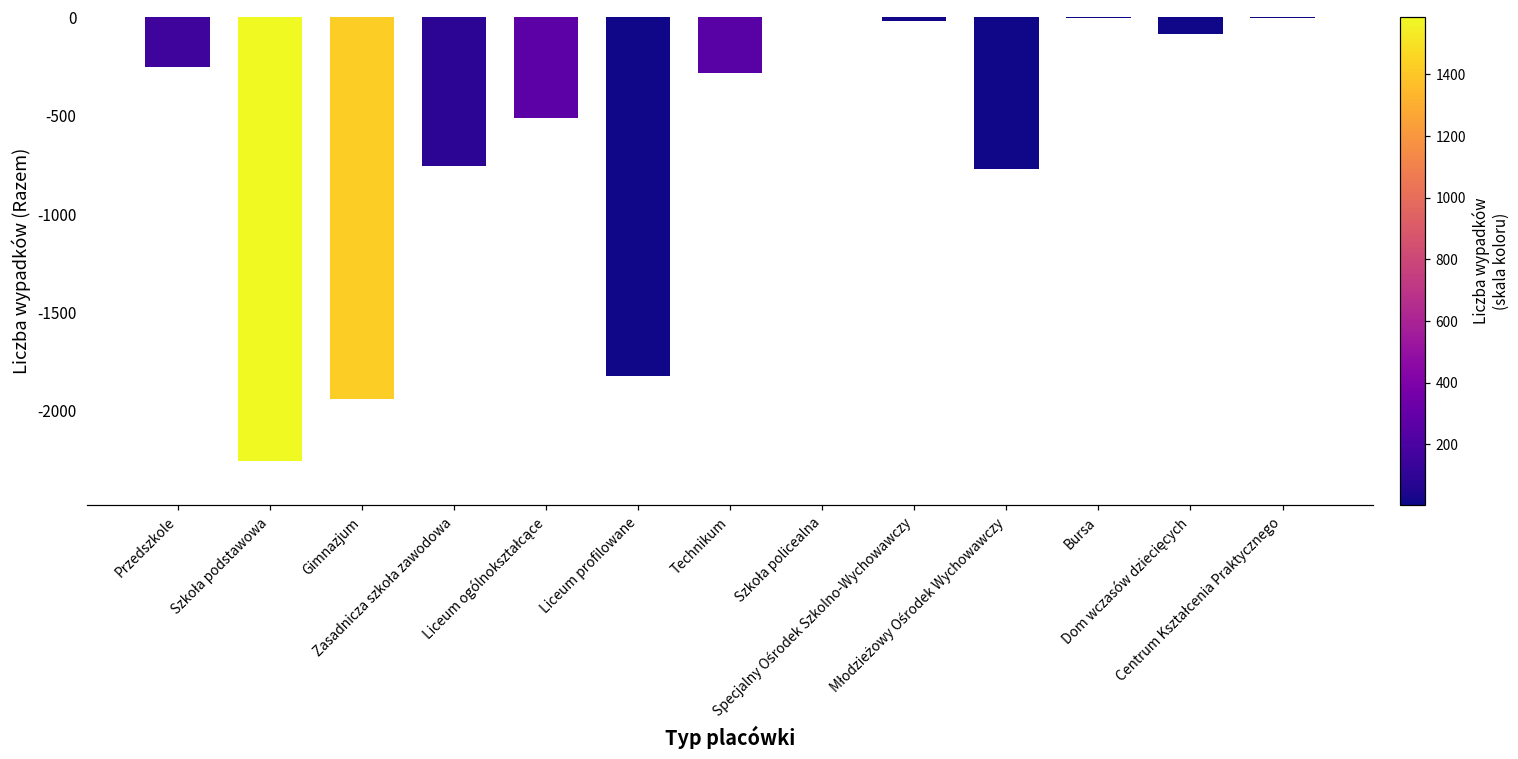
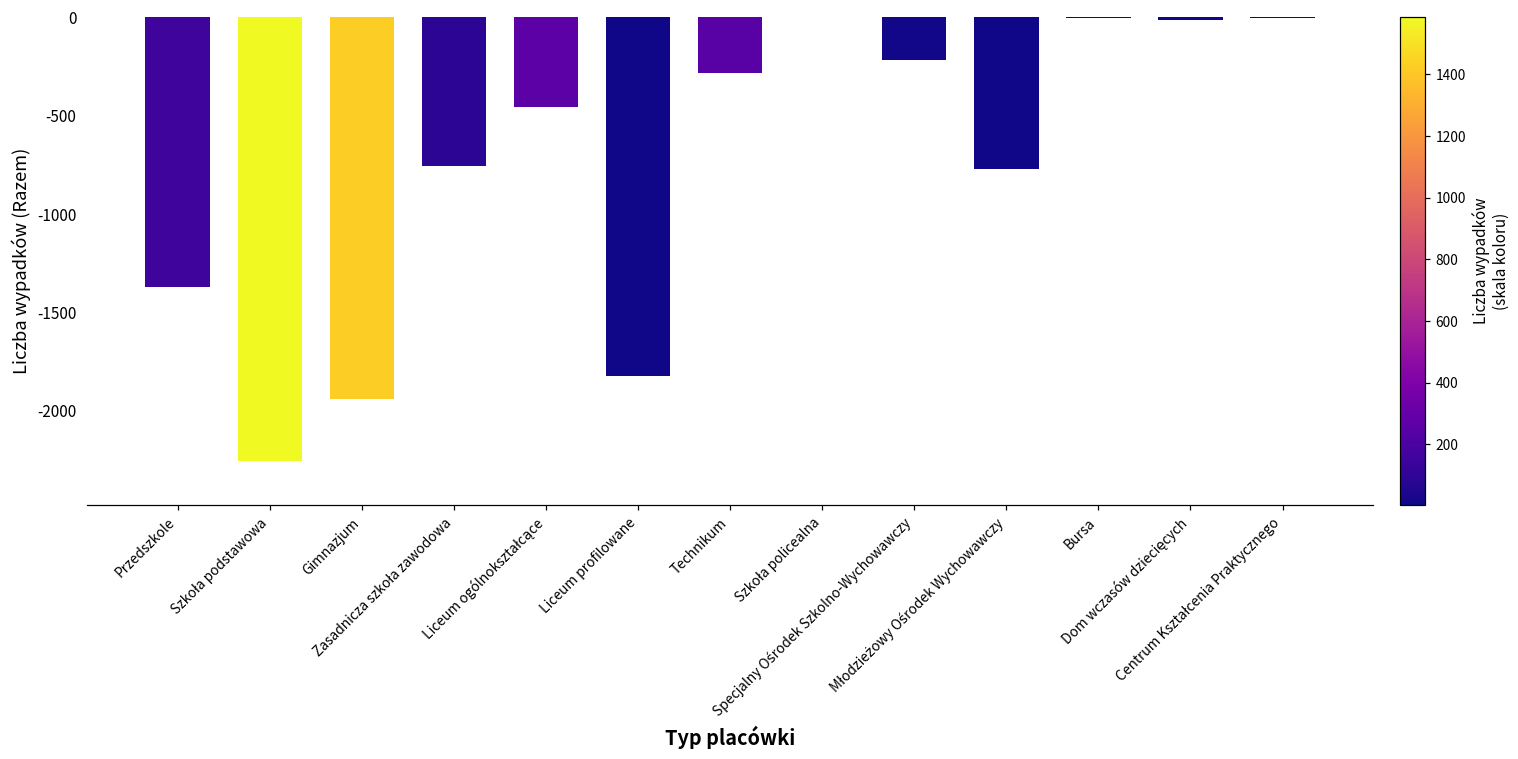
Przedszkole: -250 -> -1370
Liceum ogólnokształcące: -510 -> -460
Specjalny Ośrodek Szkolno-Wychowawczy: -20 -> -220
Dom wczasów dziecięcych: -90 -> -20
